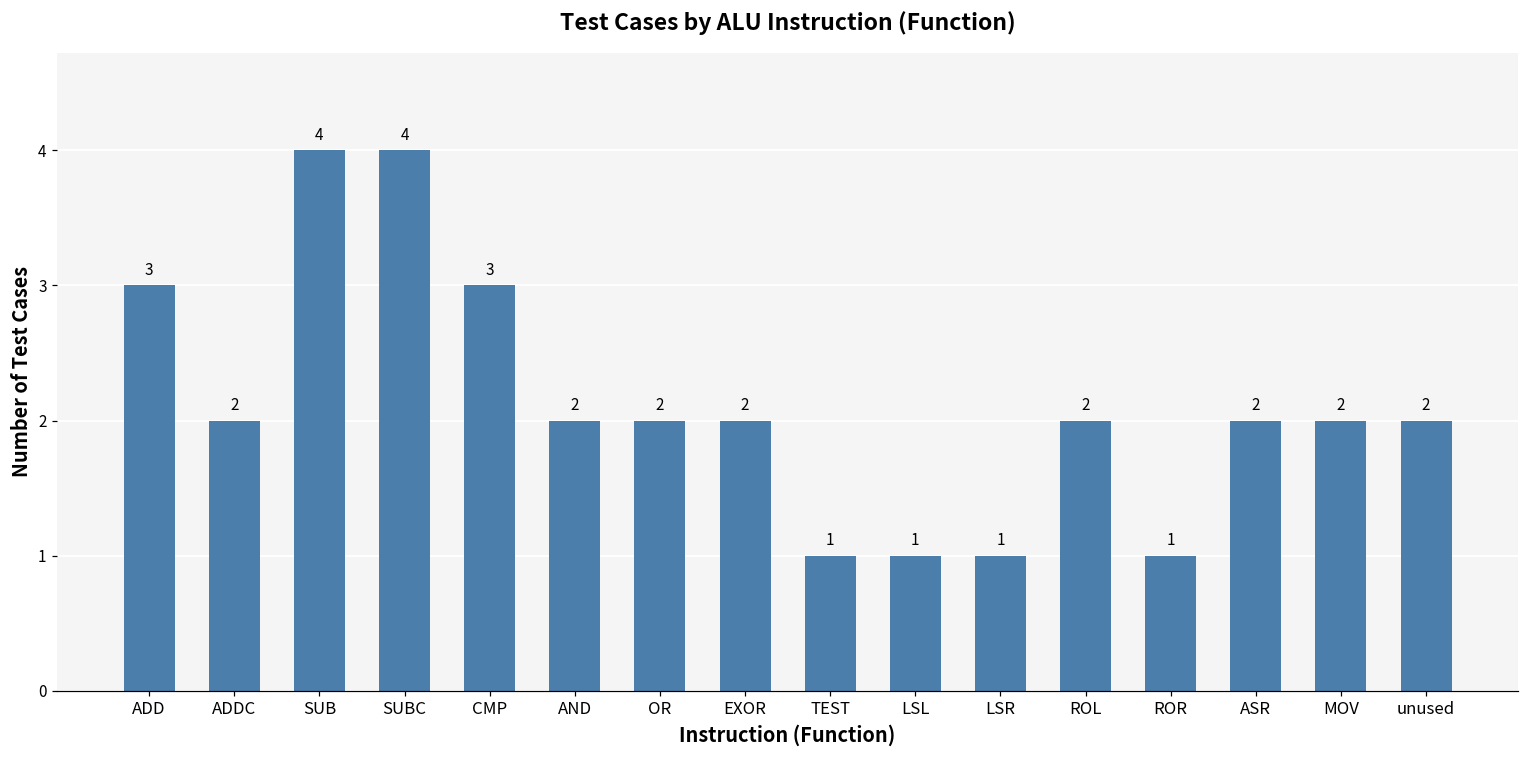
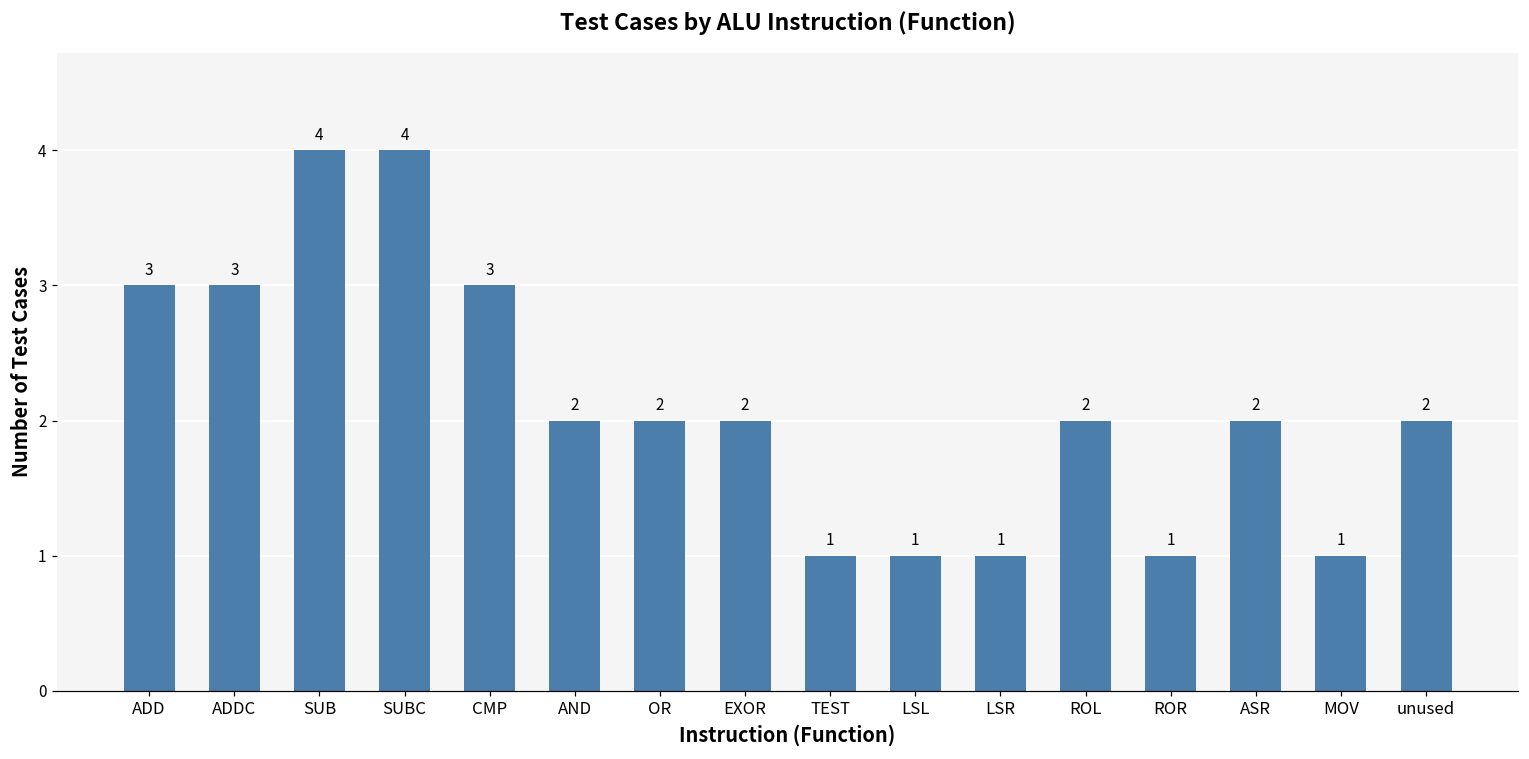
ADDC: 2 -> 3
MOV: 2 -> 1
